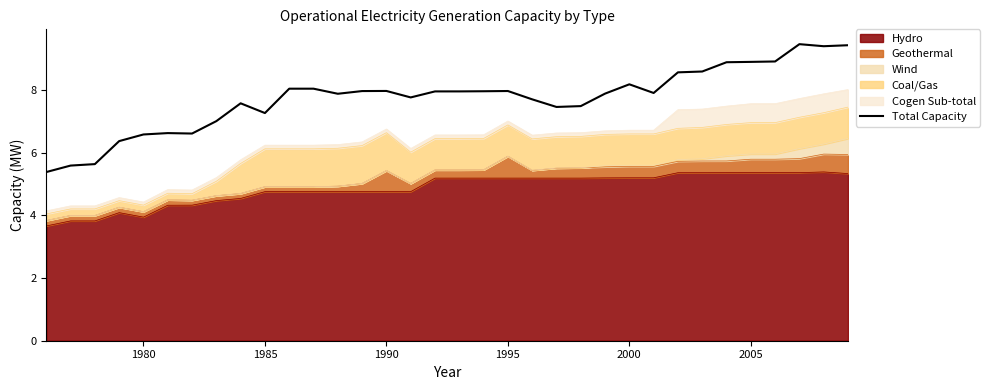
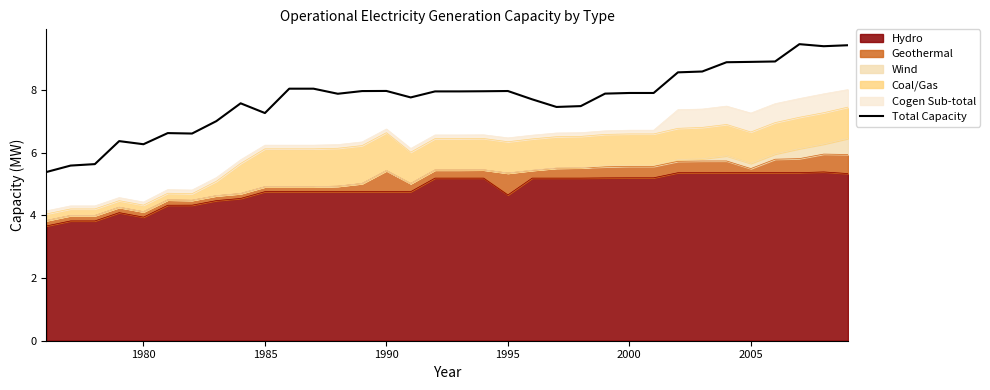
Total Capacity, 1980: 6.6 -> 6.3
Hydro, 1995: 5.2 -> 4.7
Total Capacity, 2000: 8.2 -> 7.9
Geothermal, 2005: 0.4 -> 0.1
